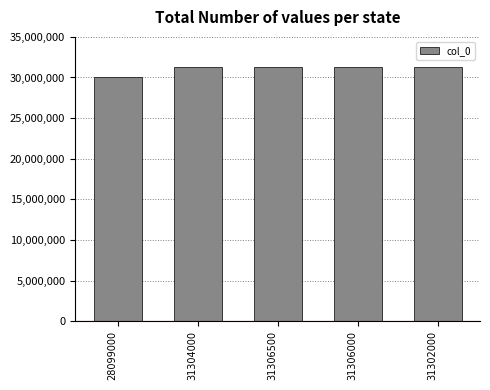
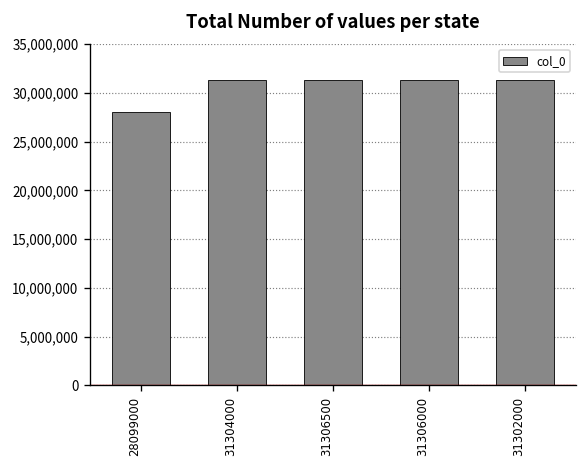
28099000: 30,000,000 -> 28,000,000
